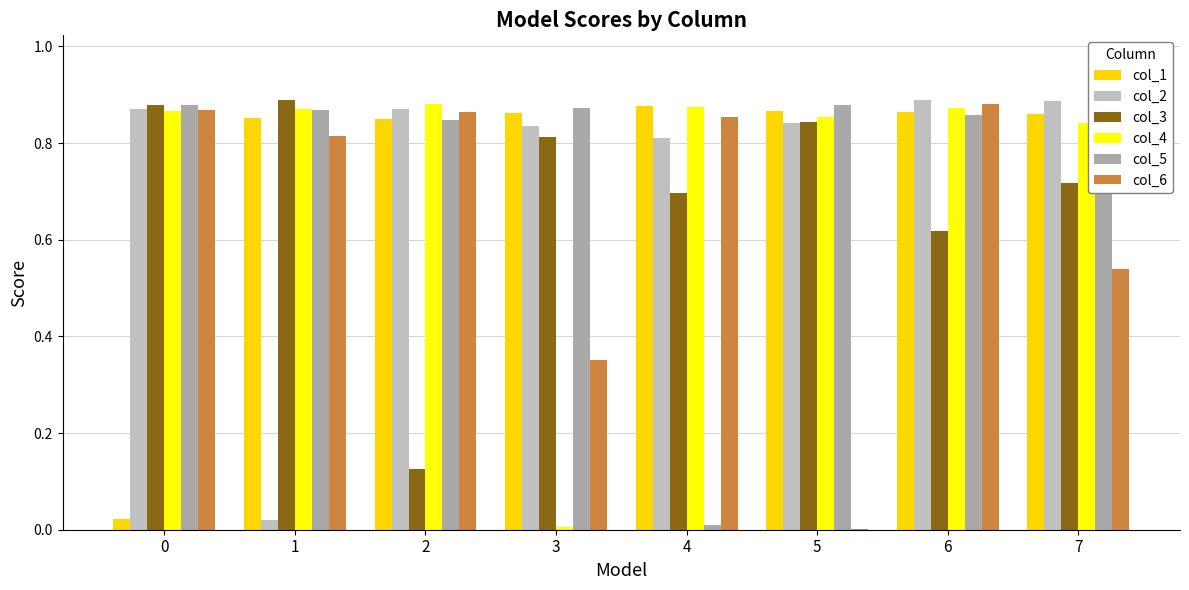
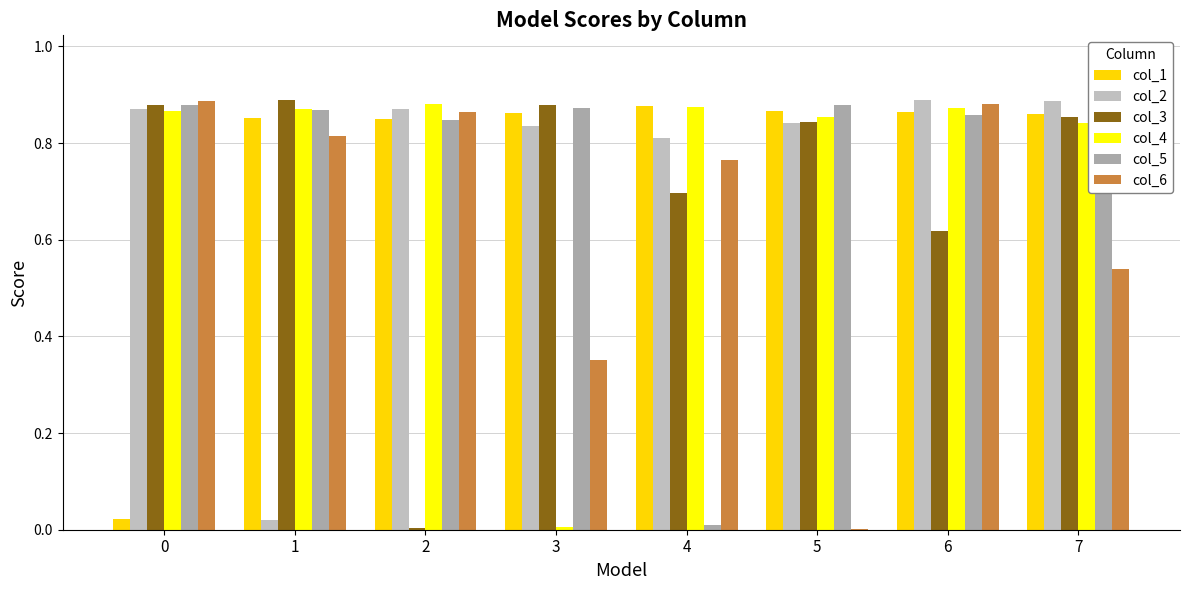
col_6, 0: 0.87 -> 0.89
col_3, 2: 0.13 -> 0.00
col_3, 3: 0.81 -> 0.88
col_6, 4: 0.85 -> 0.77
col_3, 7: 0.72 -> 0.85
